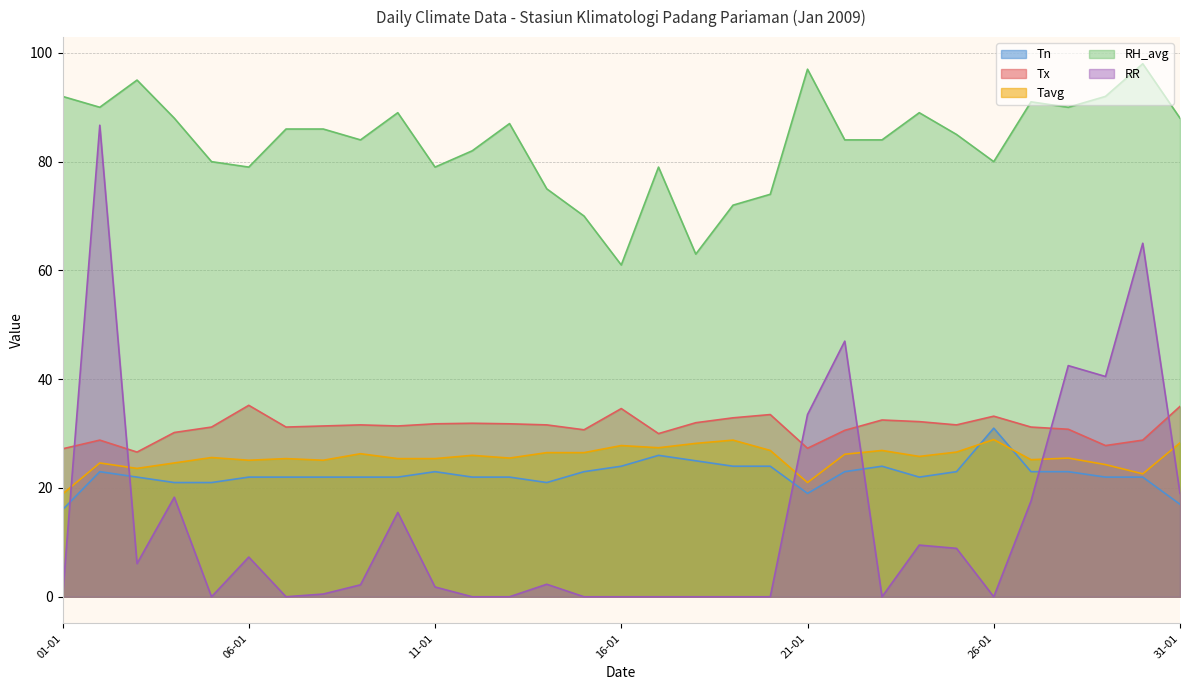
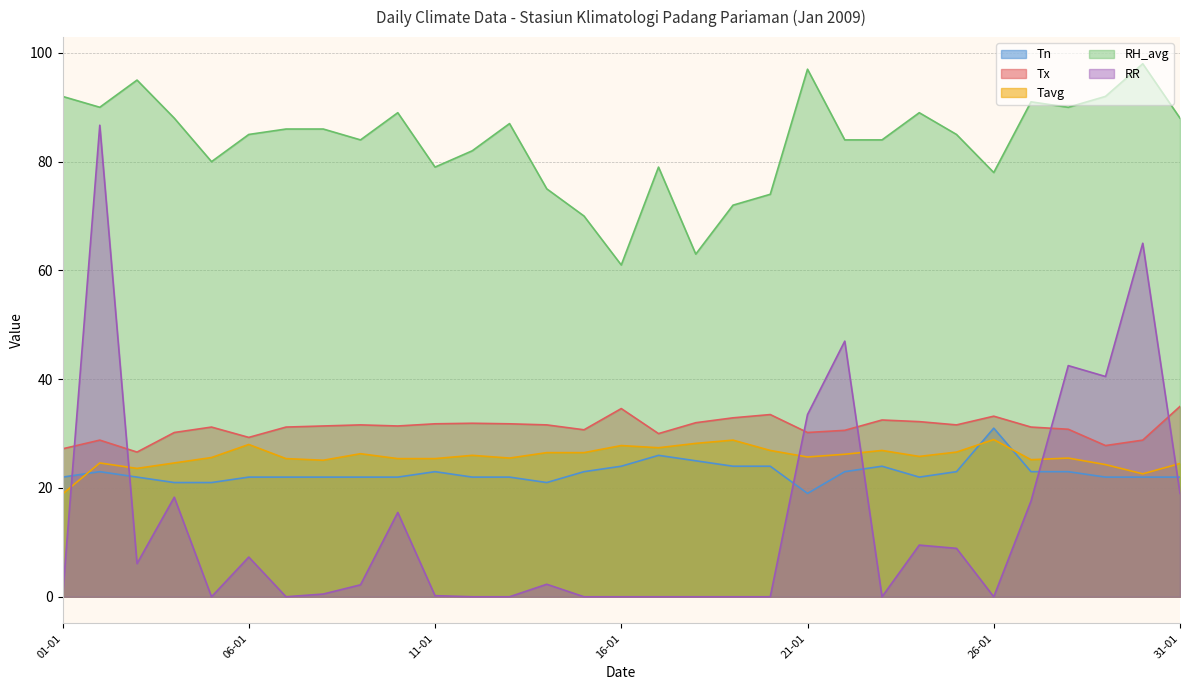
Tn, 01-01: 16 -> 22
Tx, 06-01: 35 -> 29
Tavg, 06-01: 25 -> 28
RH_avg, 06-01: 79 -> 85
RR, 11-01: 2 -> 0
Tx, 21-01: 27 -> 30
Tavg, 21-01: 21 -> 26
RH_avg, 26-01: 80 -> 78
Tn, 31-01: 17 -> 22
Tavg, 31-01: 28 -> 25
